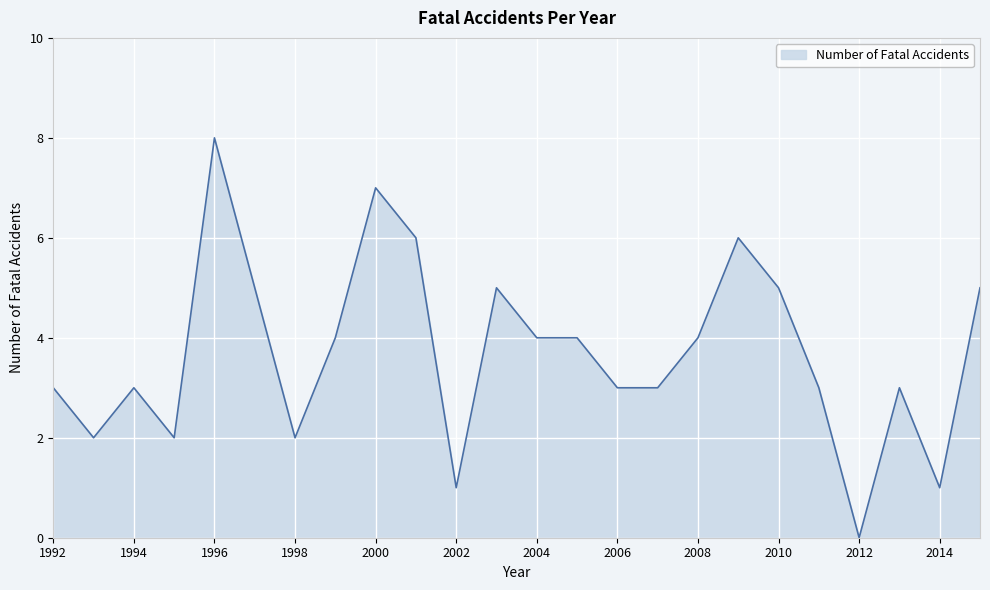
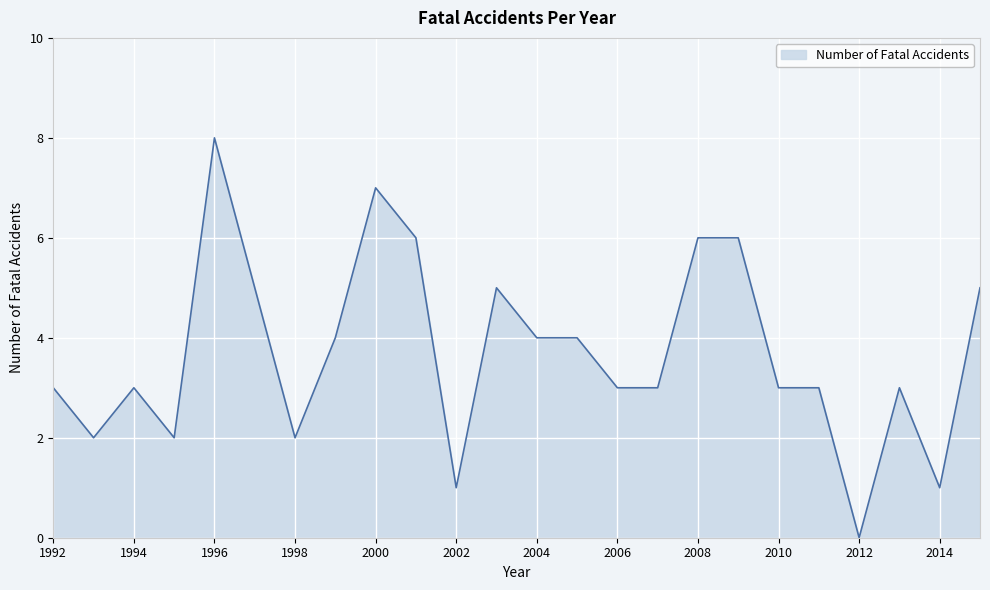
2008: 4 -> 6
2010: 5 -> 3
